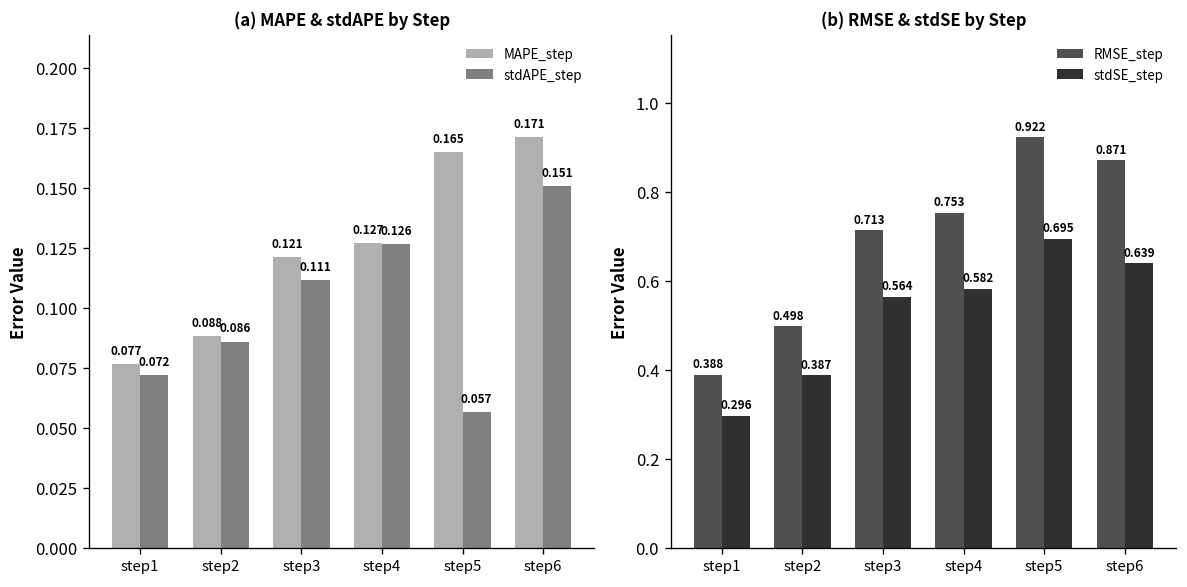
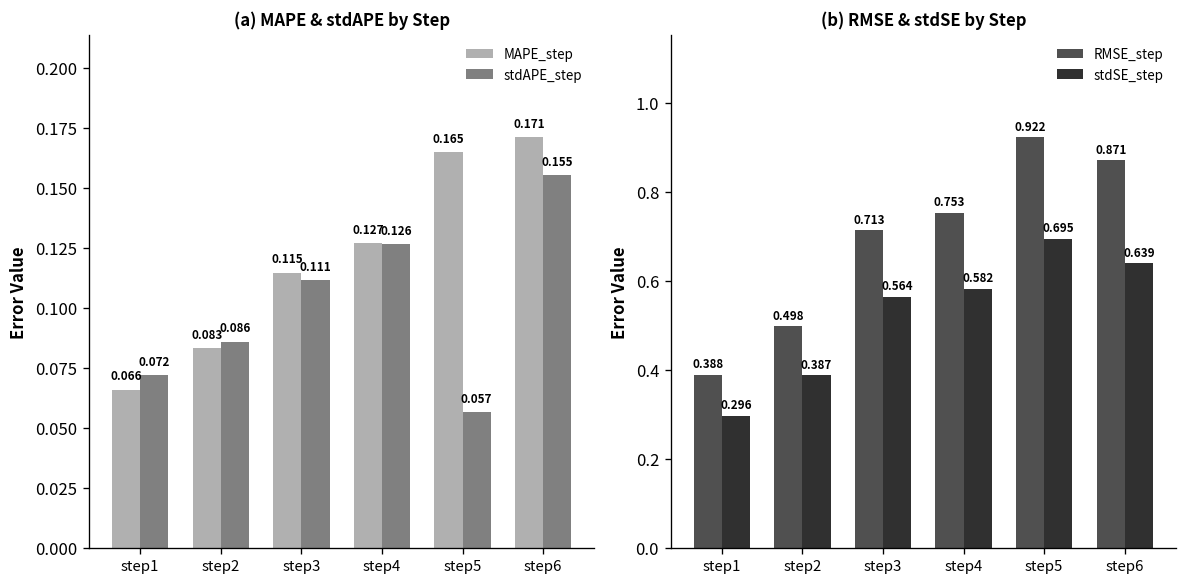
(a) MAPE & stdAPE by Step, MAPE_step, step1: 0.077 -> 0.066
(a) MAPE & stdAPE by Step, MAPE_step, step2: 0.088 -> 0.083
(a) MAPE & stdAPE by Step, MAPE_step, step3: 0.121 -> 0.115
(a) MAPE & stdAPE by Step, stdAPE_step, step6: 0.151 -> 0.155
